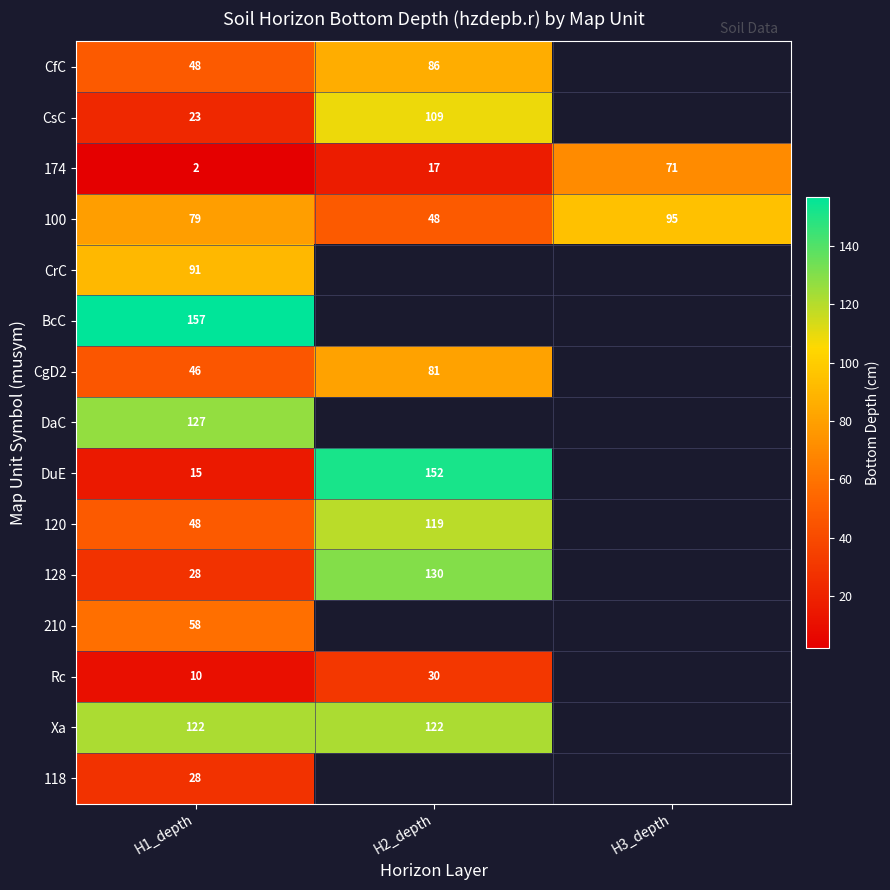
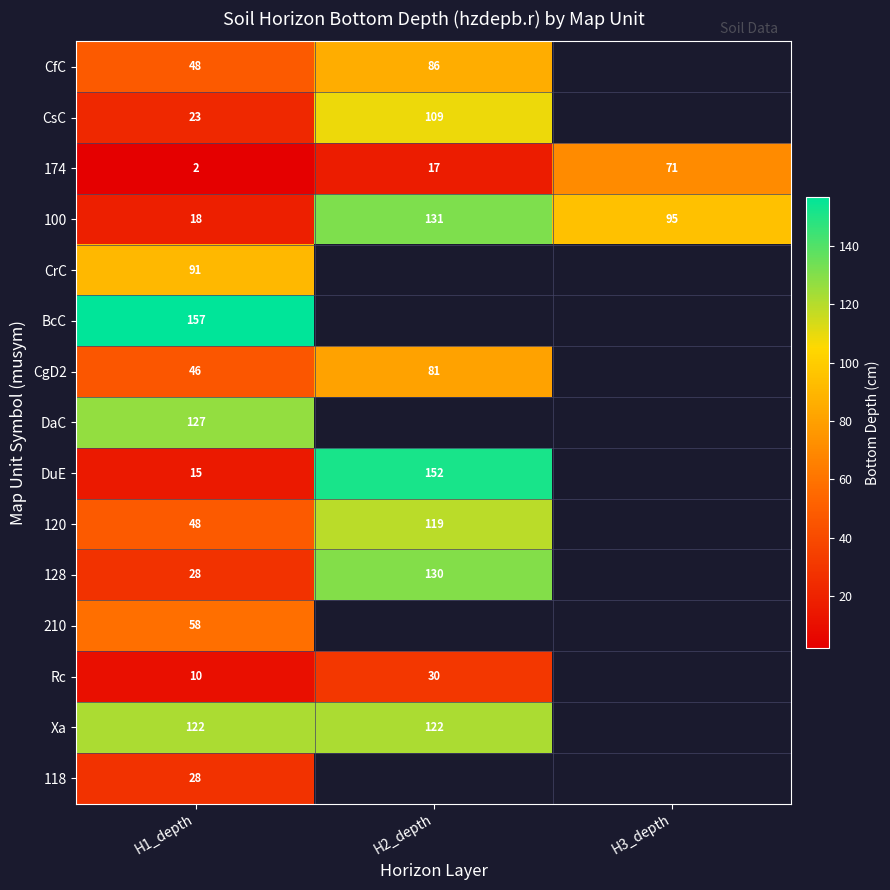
100, H1_depth: 79 -> 18
100, H2_depth: 48 -> 131
